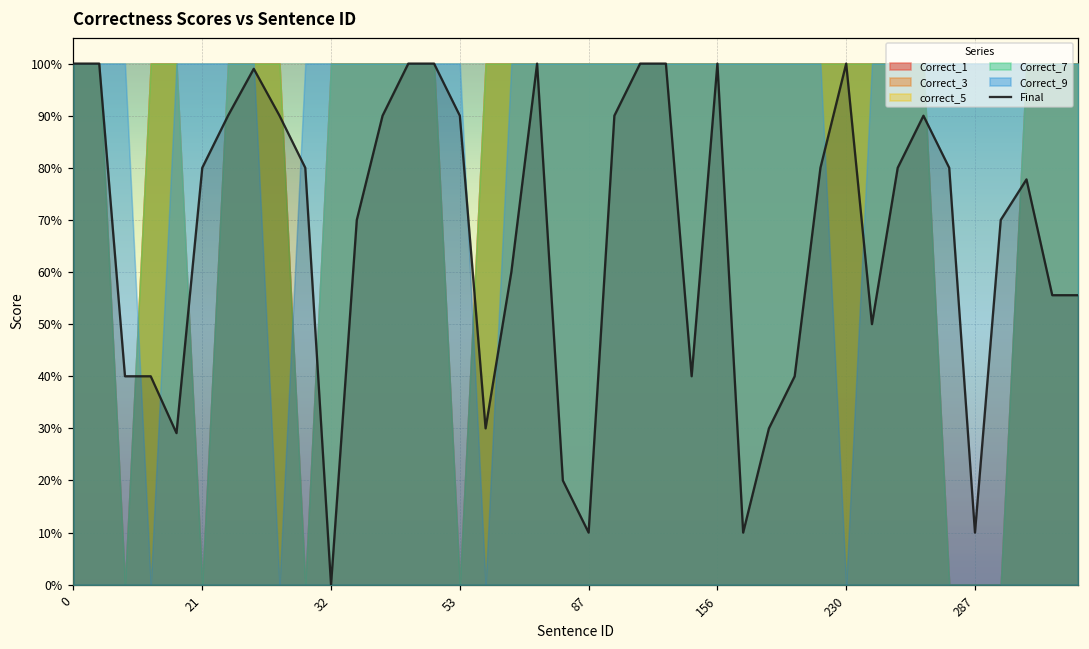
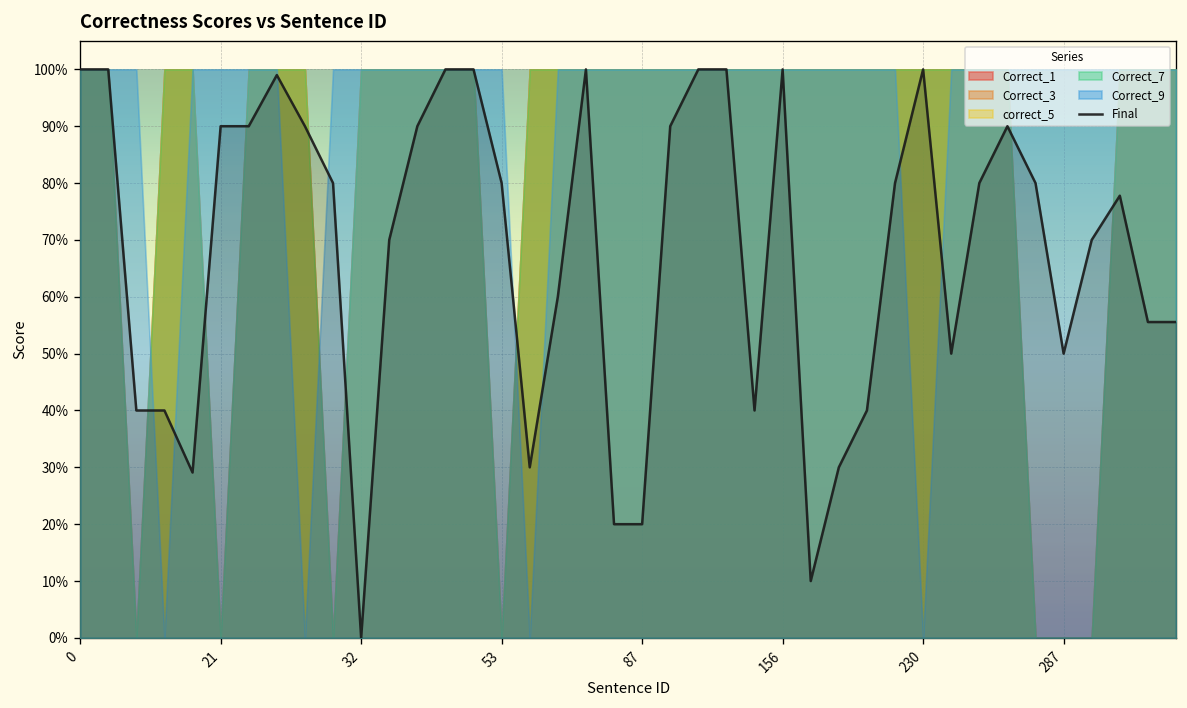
Final, 21: 80% -> 90%
Final, 53: 90% -> 80%
Final, 87: 10% -> 20%
Final, 287: 10% -> 50%
